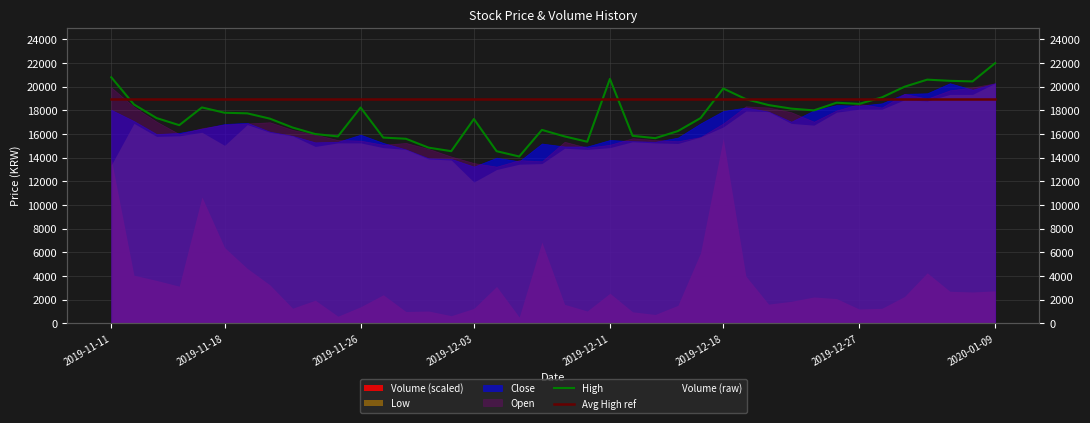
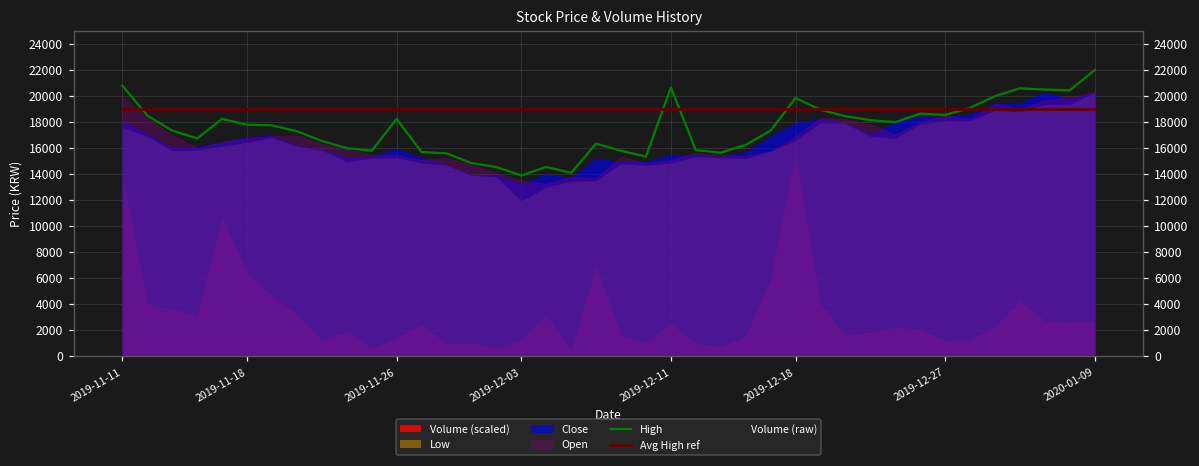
Low, 2019-11-11: 13400 -> 17600
Low, 2019-11-18: 15000 -> 16500
High, 2019-12-03: 17300 -> 13900
